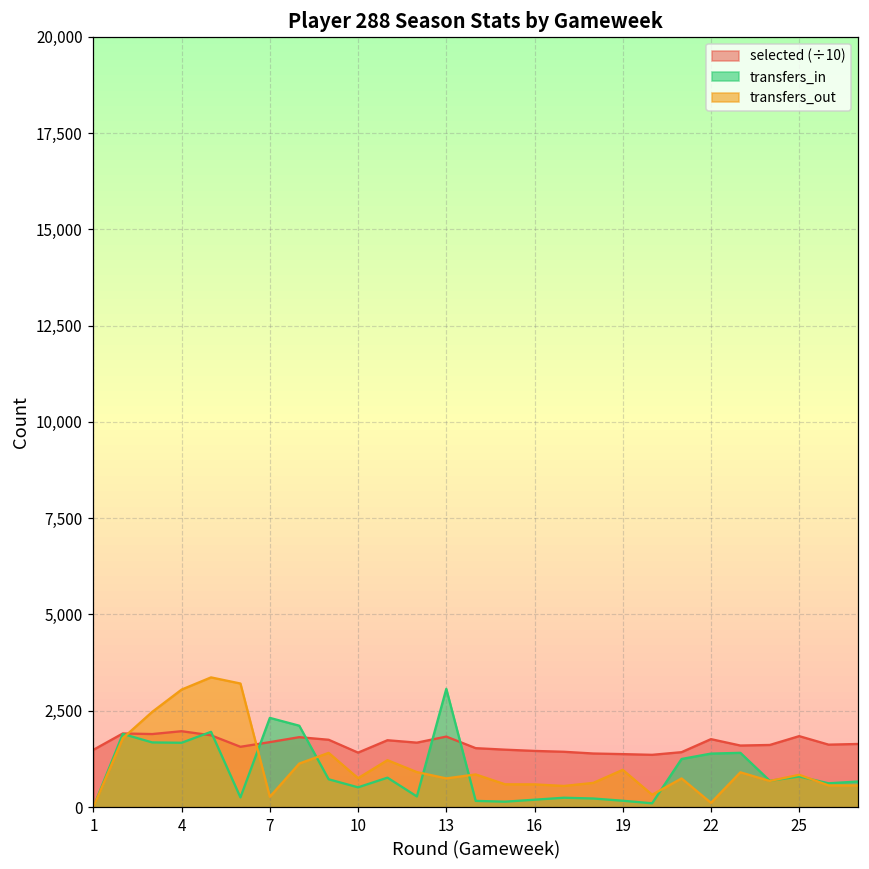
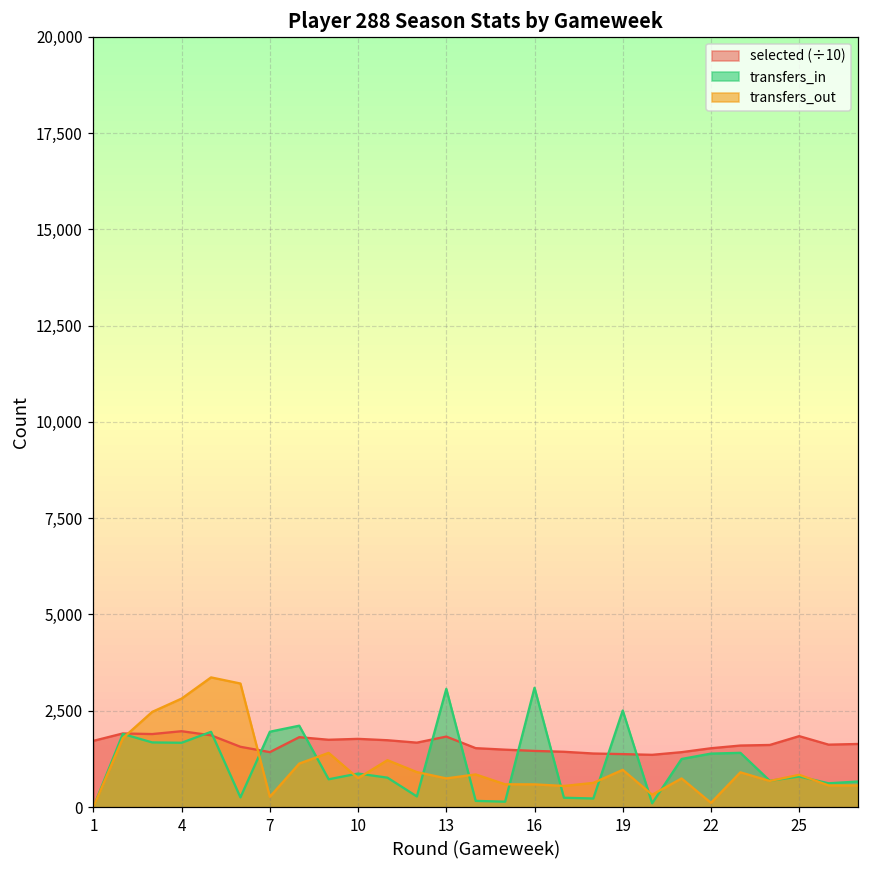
selected (÷10), 1: 1,500 -> 1,700
transfers_out, 4: 3,100 -> 2,800
selected (÷10), 7: 1,700 -> 1,400
transfers_in, 7: 2,300 -> 2,000
selected (÷10), 10: 1,400 -> 1,800
transfers_in, 10: 500 -> 900
transfers_in, 16: 200 -> 3,100
transfers_in, 19: 200 -> 2,500
selected (÷10), 22: 1,800 -> 1,500
